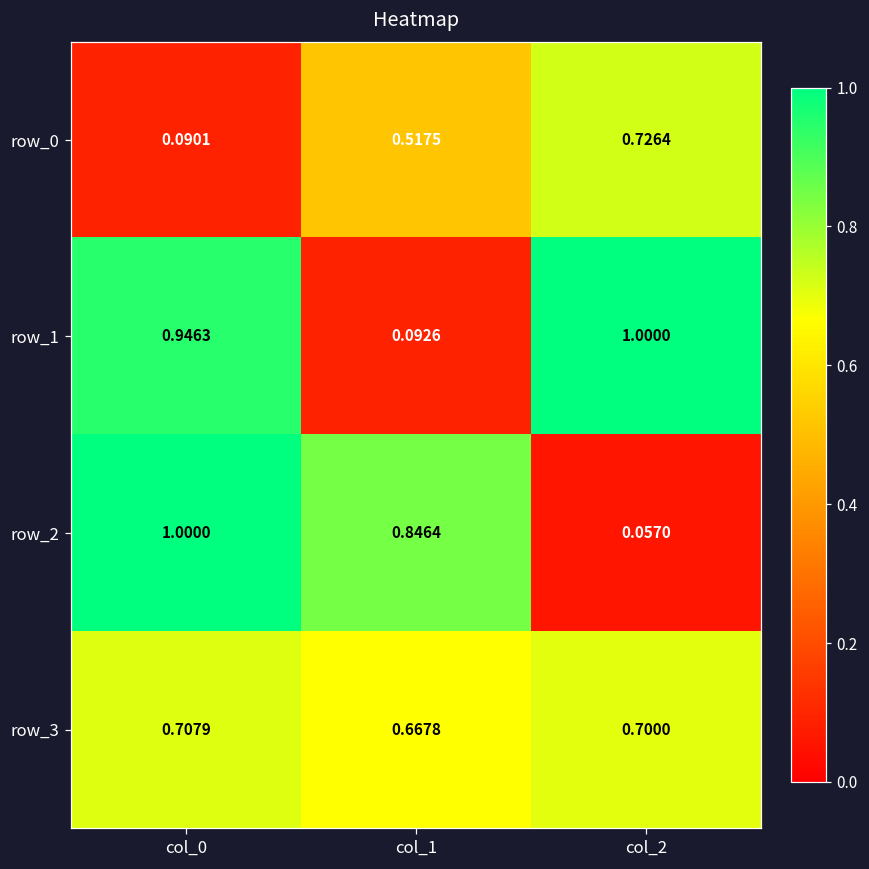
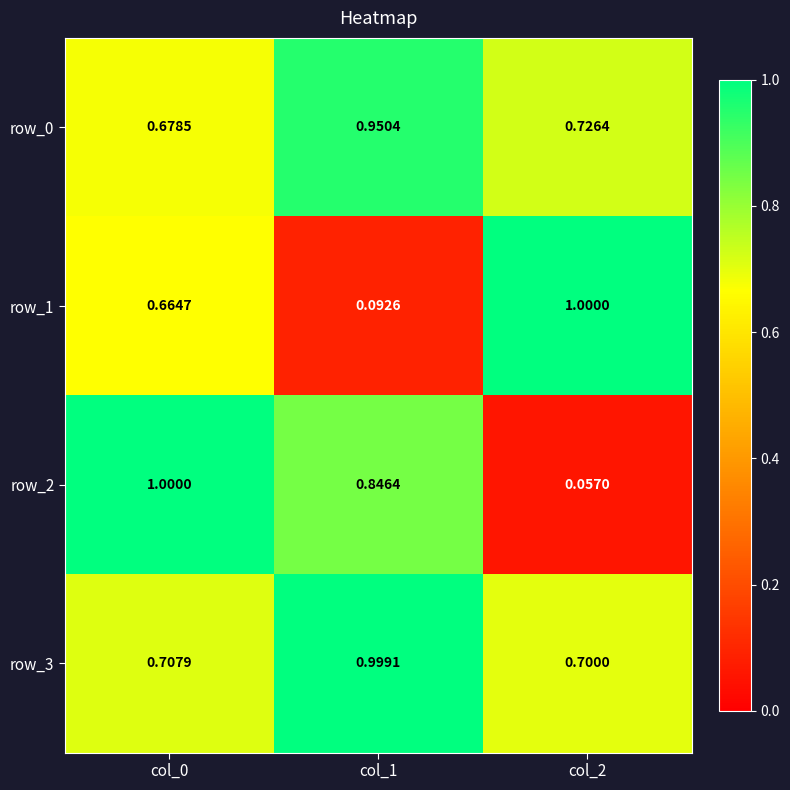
row_0, col_0: 0.0901 -> 0.6785
row_0, col_1: 0.5175 -> 0.9504
row_1, col_0: 0.9463 -> 0.6647
row_3, col_1: 0.6678 -> 0.9991
